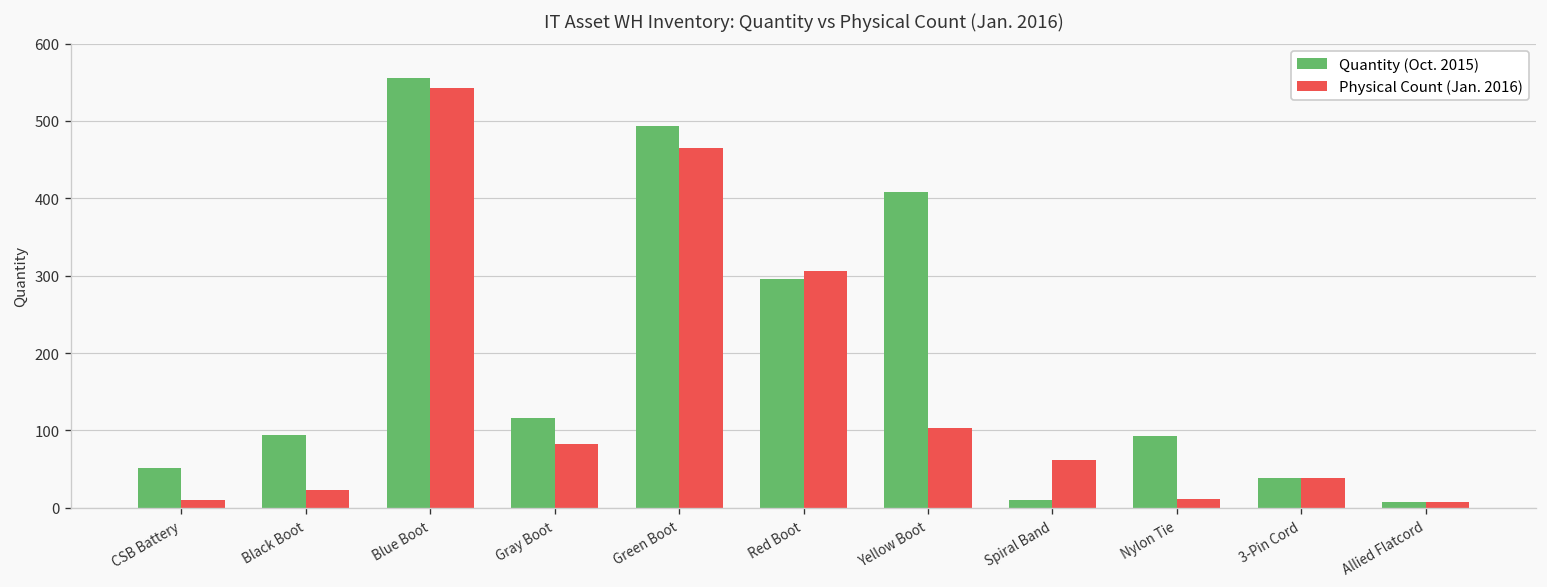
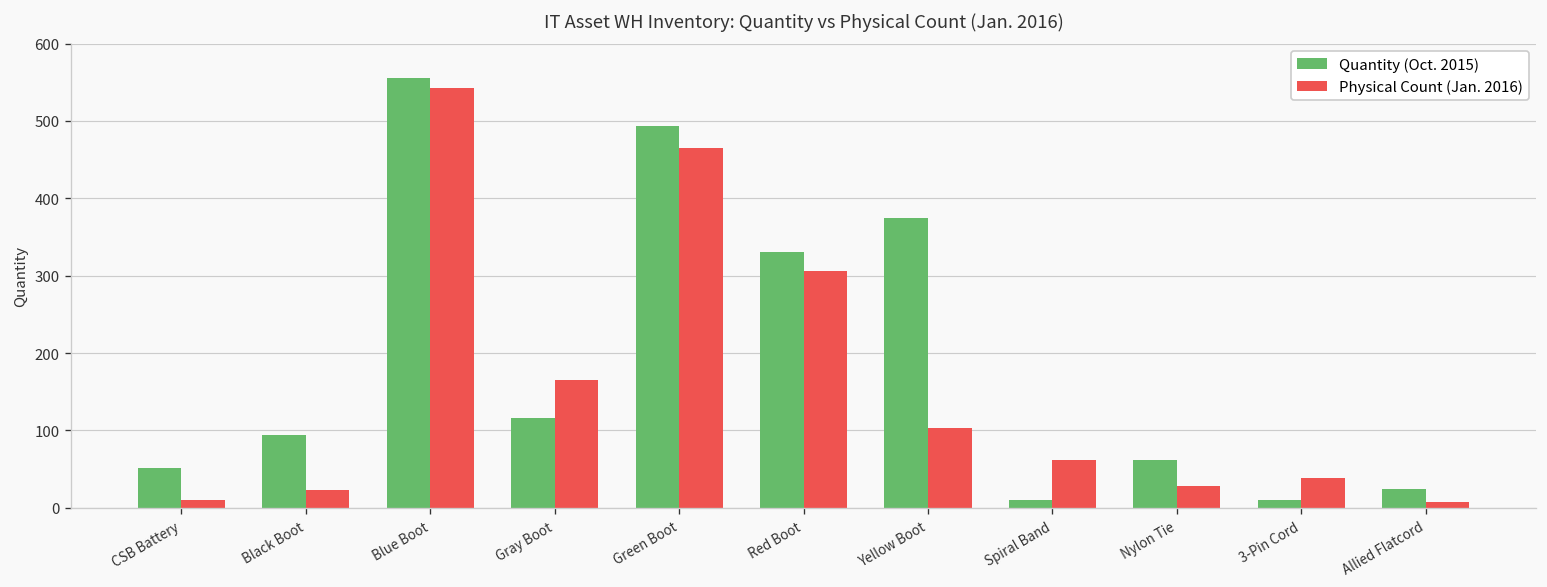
Physical Count (Jan. 2016), Gray Boot: 80 -> 170
Quantity (Oct. 2015), Red Boot: 300 -> 330
Quantity (Oct. 2015), Yellow Boot: 410 -> 370
Quantity (Oct. 2015), Nylon Tie: 90 -> 60
Physical Count (Jan. 2016), Nylon Tie: 10 -> 30
Quantity (Oct. 2015), 3-Pin Cord: 40 -> 10
Quantity (Oct. 2015), Allied Flatcord: 10 -> 20
